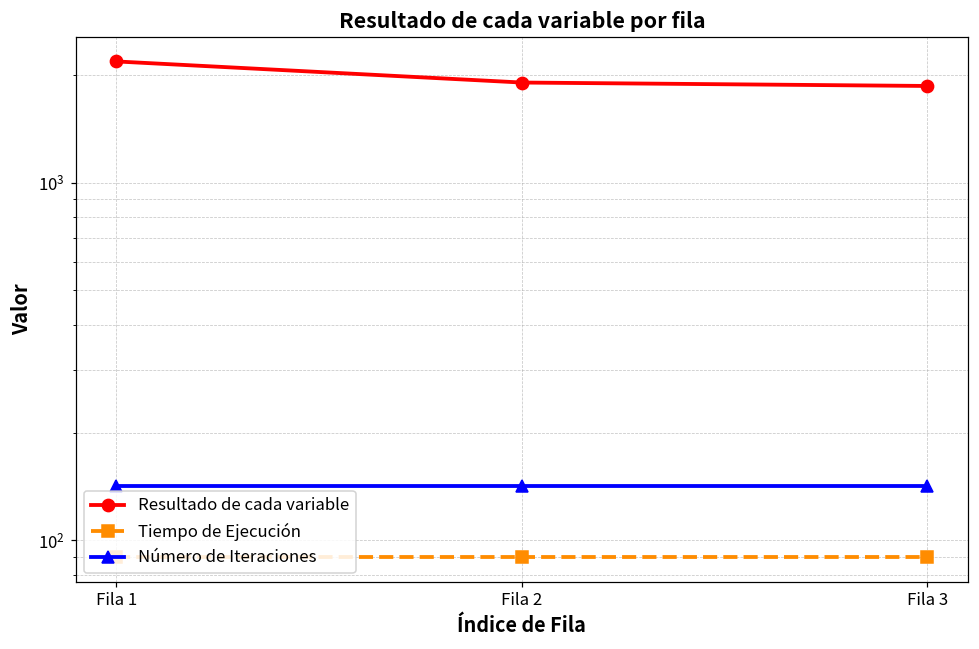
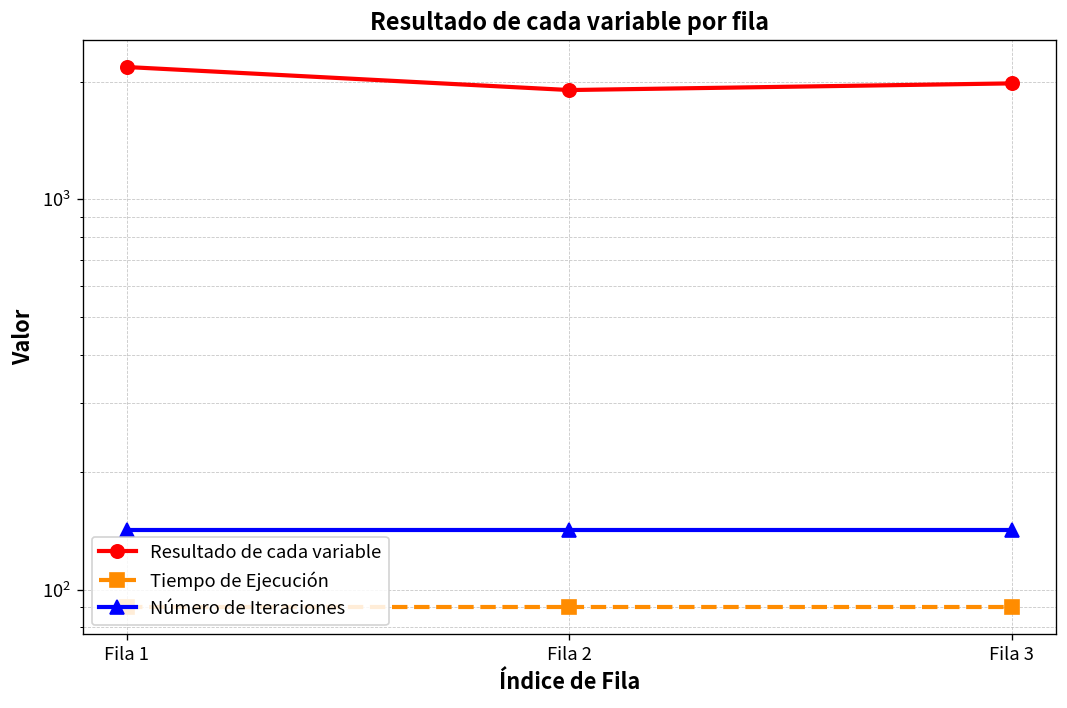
Resultado de cada variable, Fila 3: 1900 -> 2000
